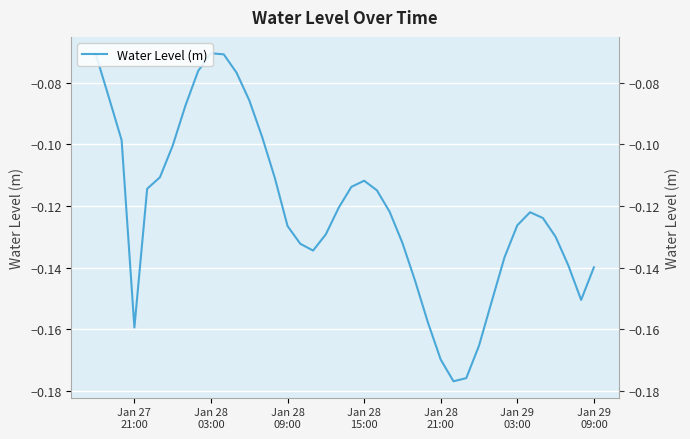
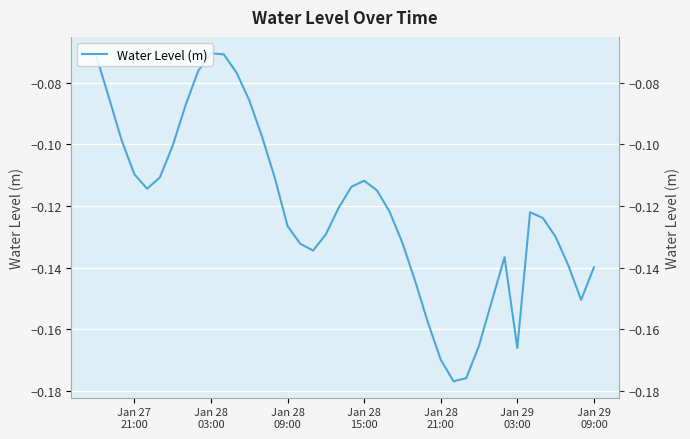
Jan 27 21:00: -0.159 -> -0.110
Jan 29 03:00: -0.126 -> -0.166
